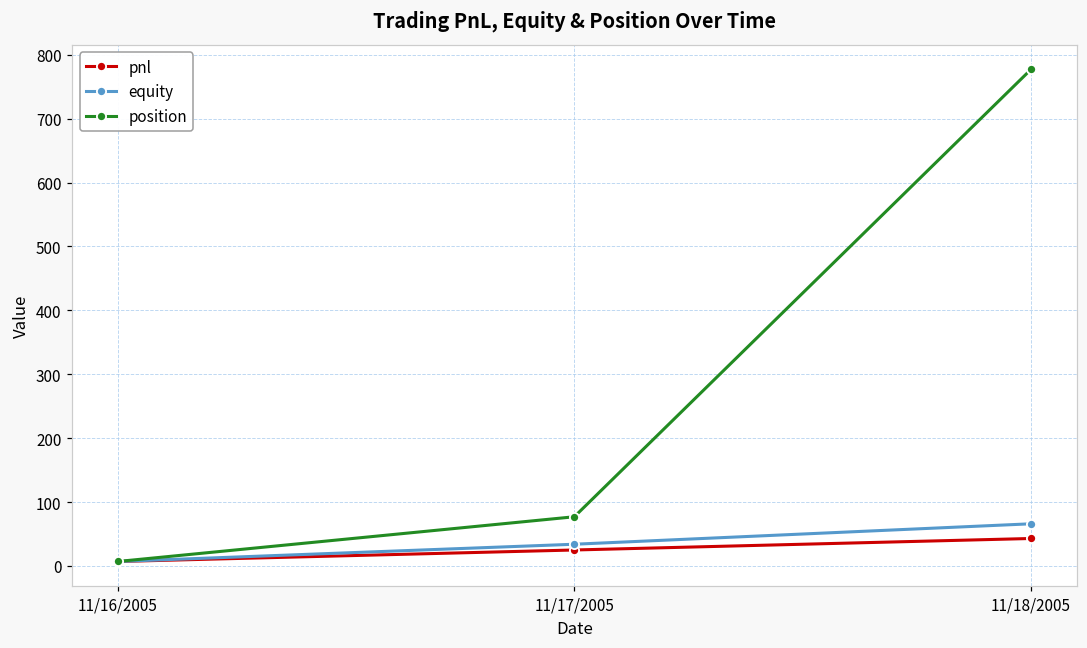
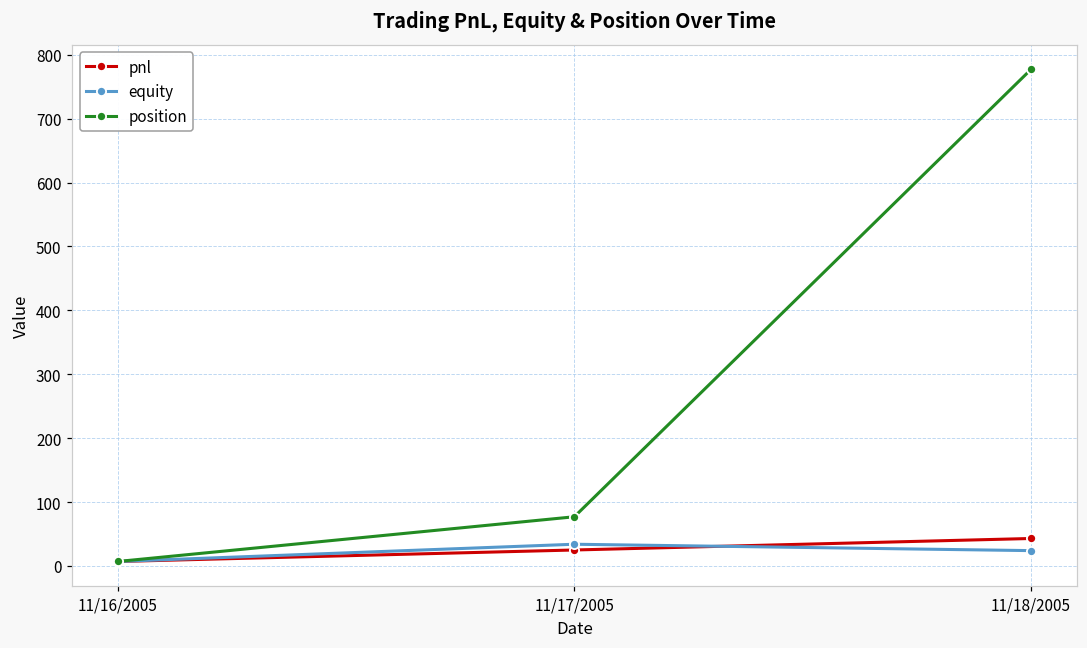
equity, 11/18/2005: 70 -> 20
